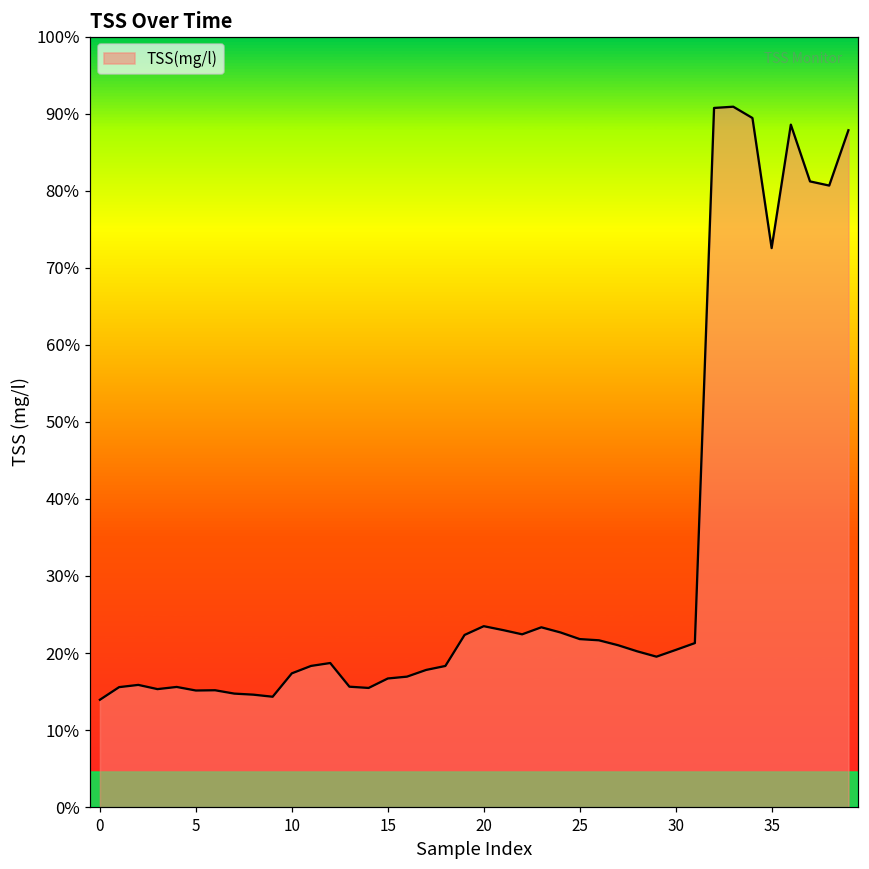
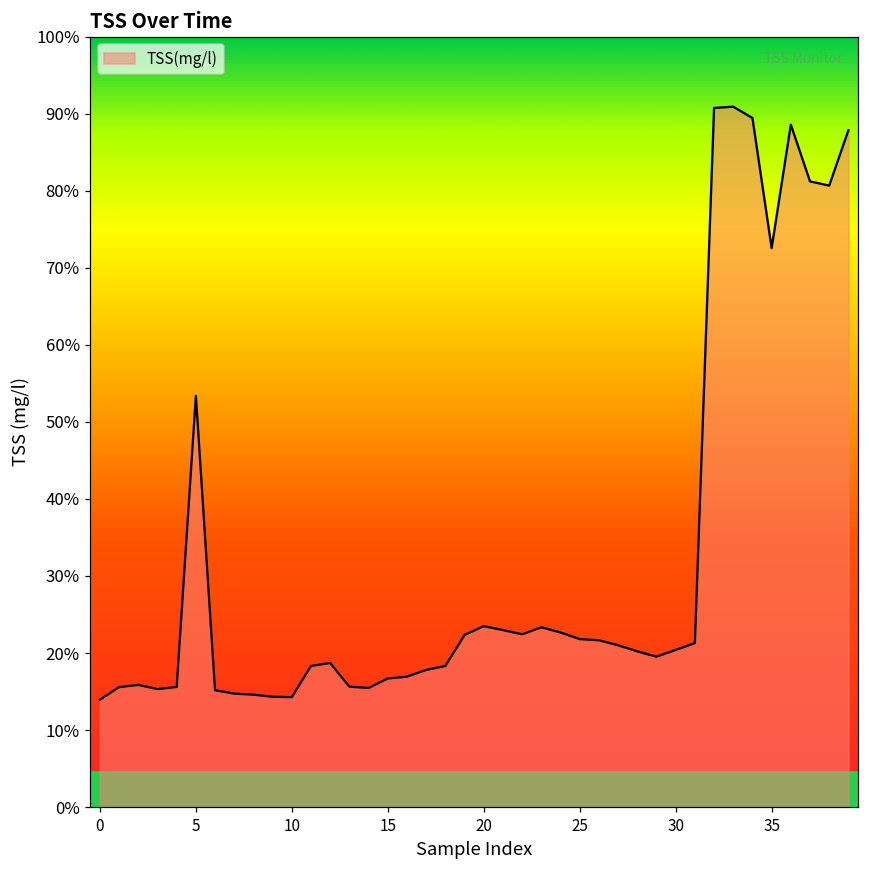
5: 15% -> 53%
10: 17% -> 14%
